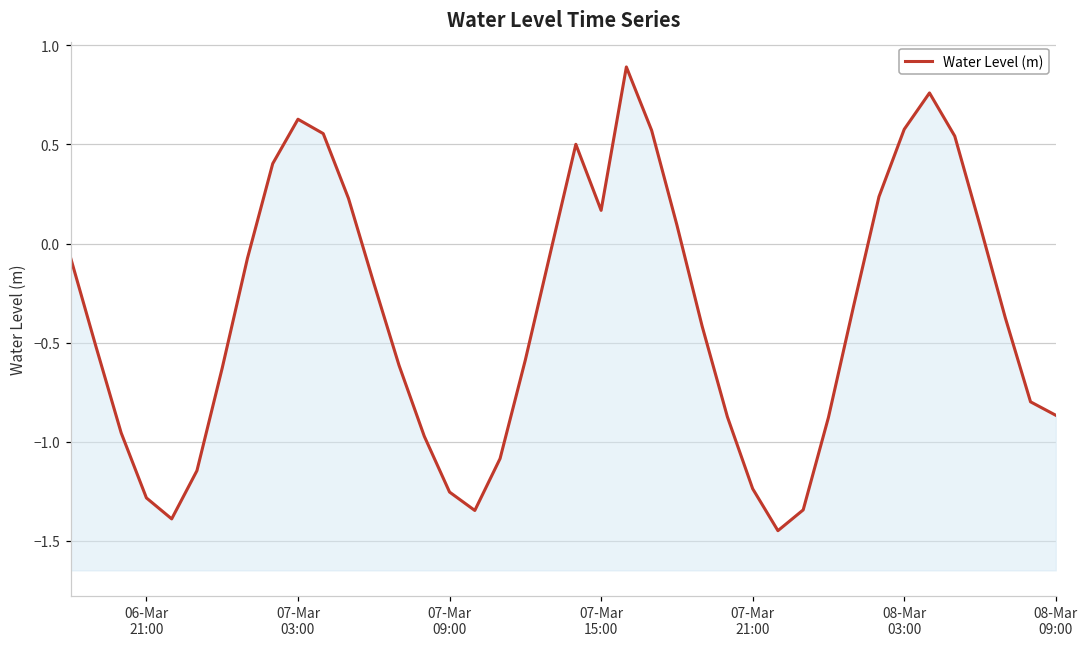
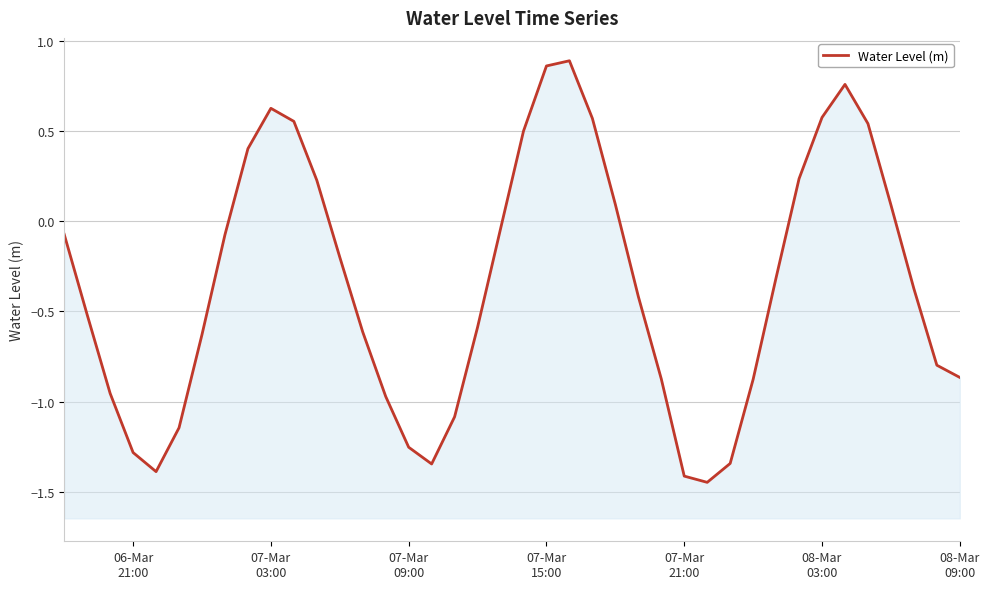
07-Mar 15:00: 0.17 -> 0.86
07-Mar 21:00: -1.24 -> -1.41
